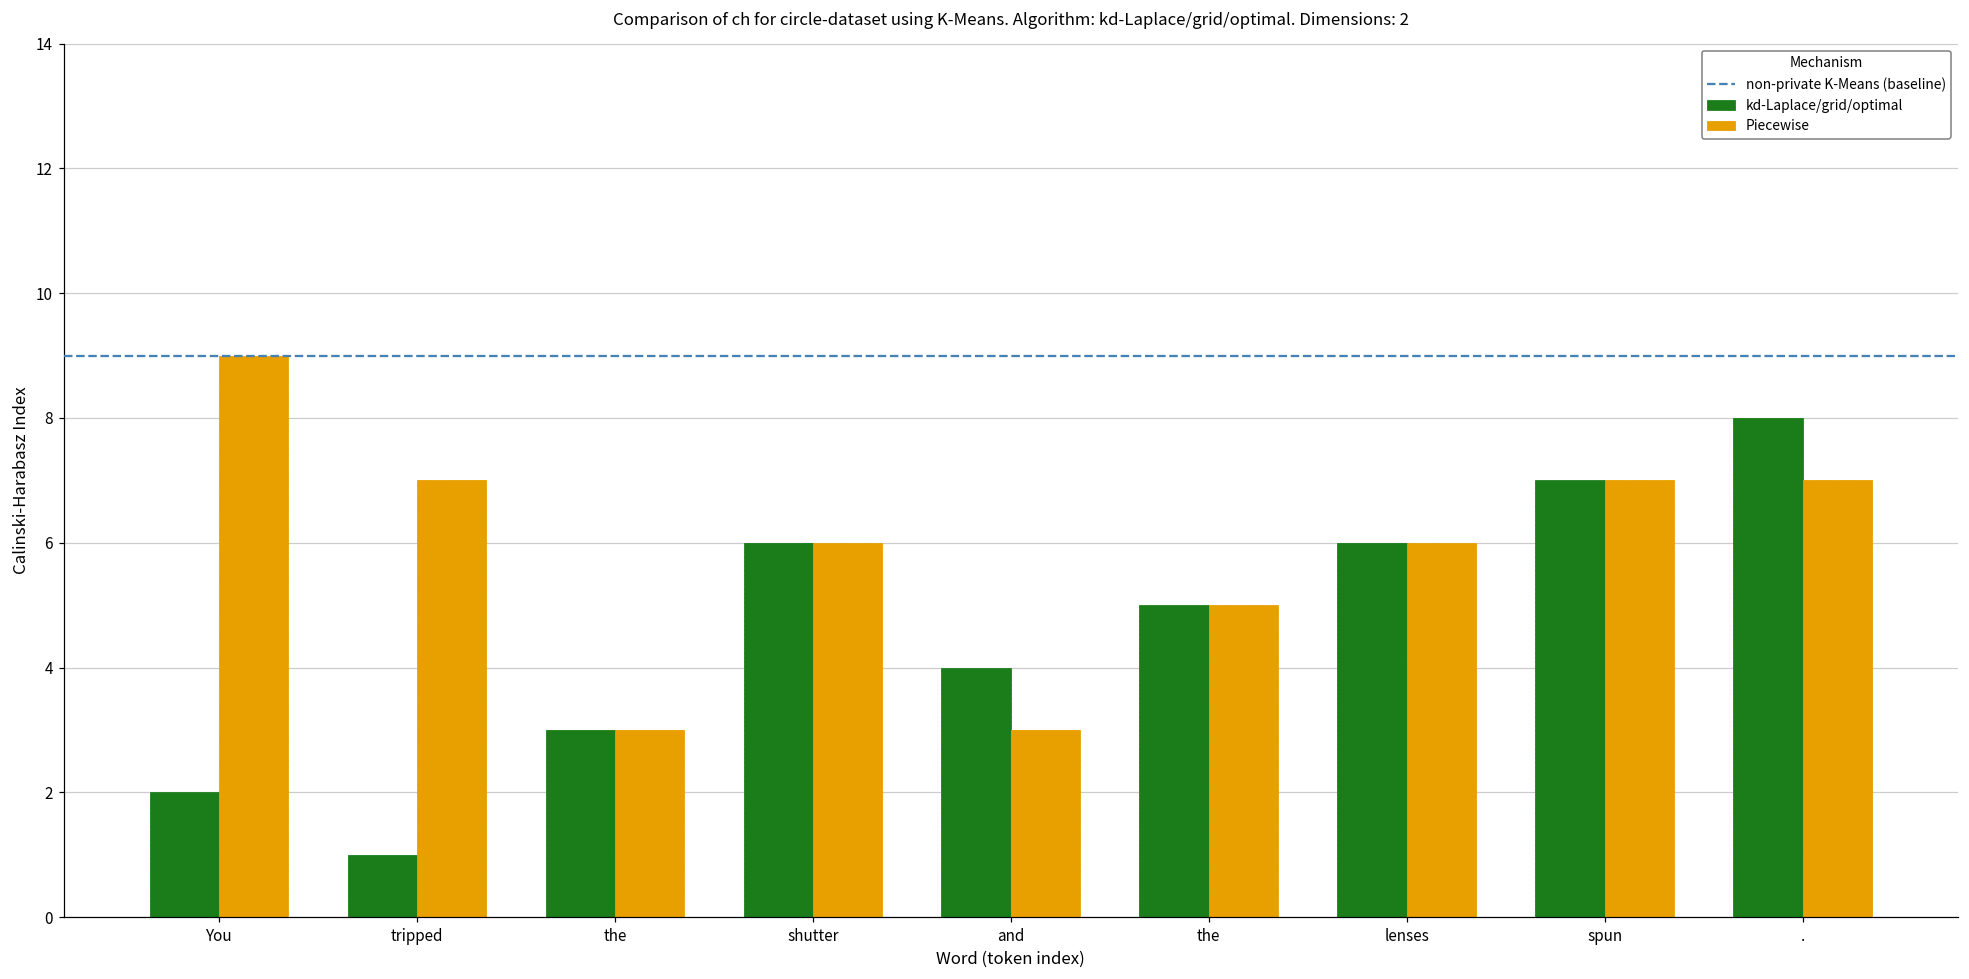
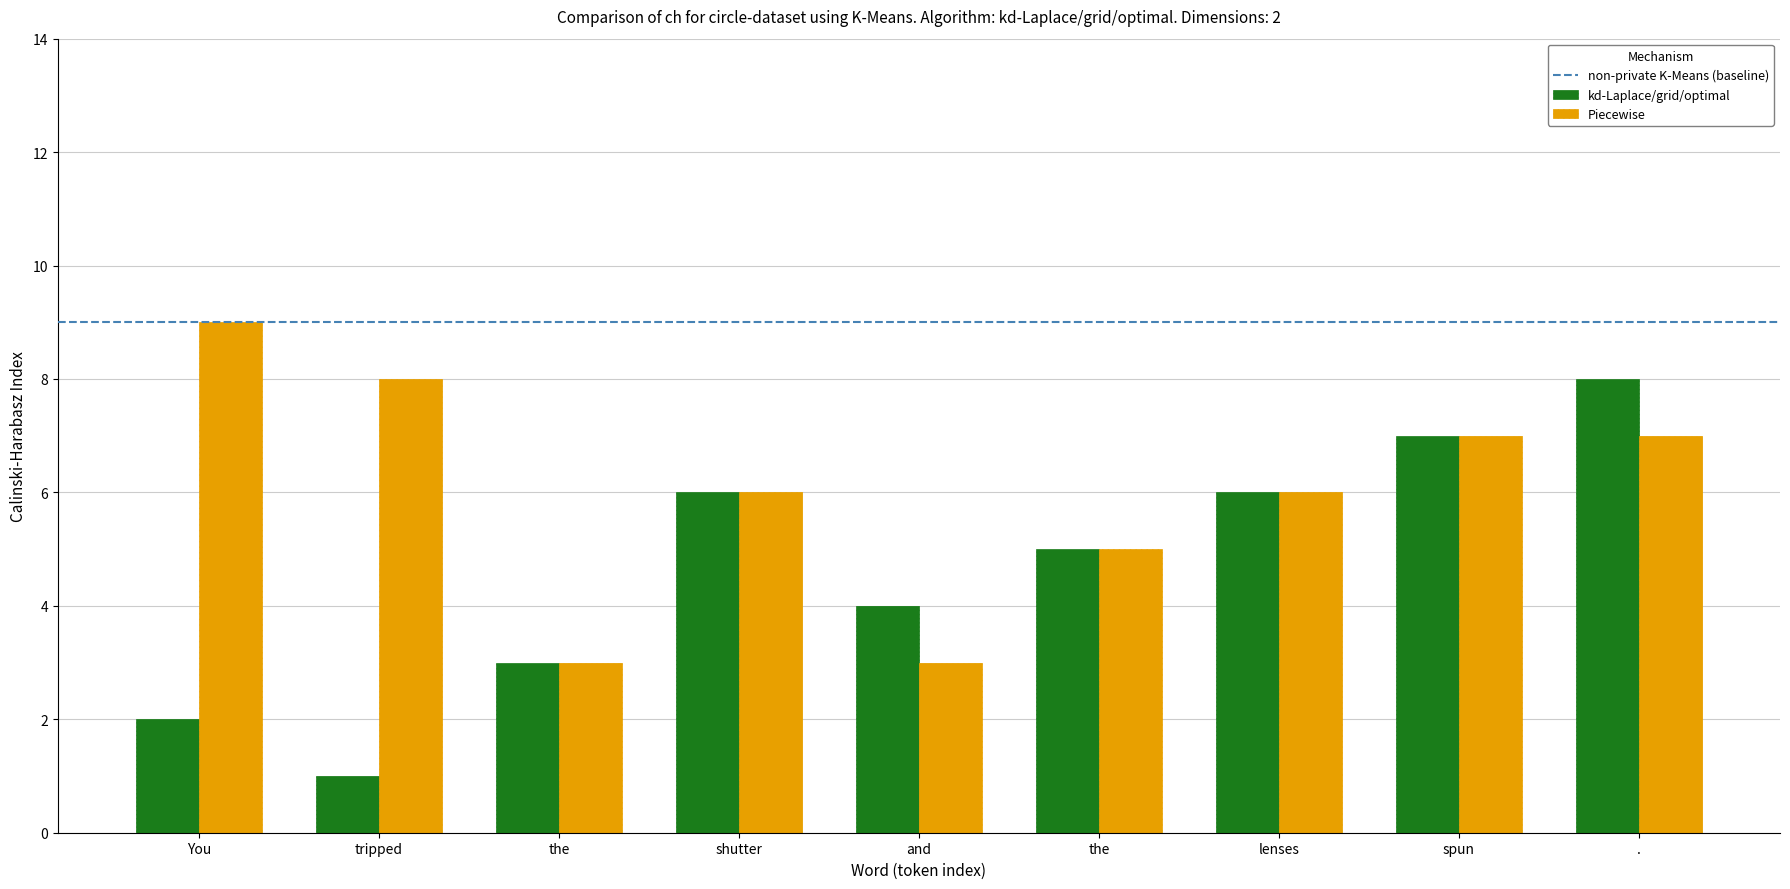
Piecewise, tripped: 7 -> 8
